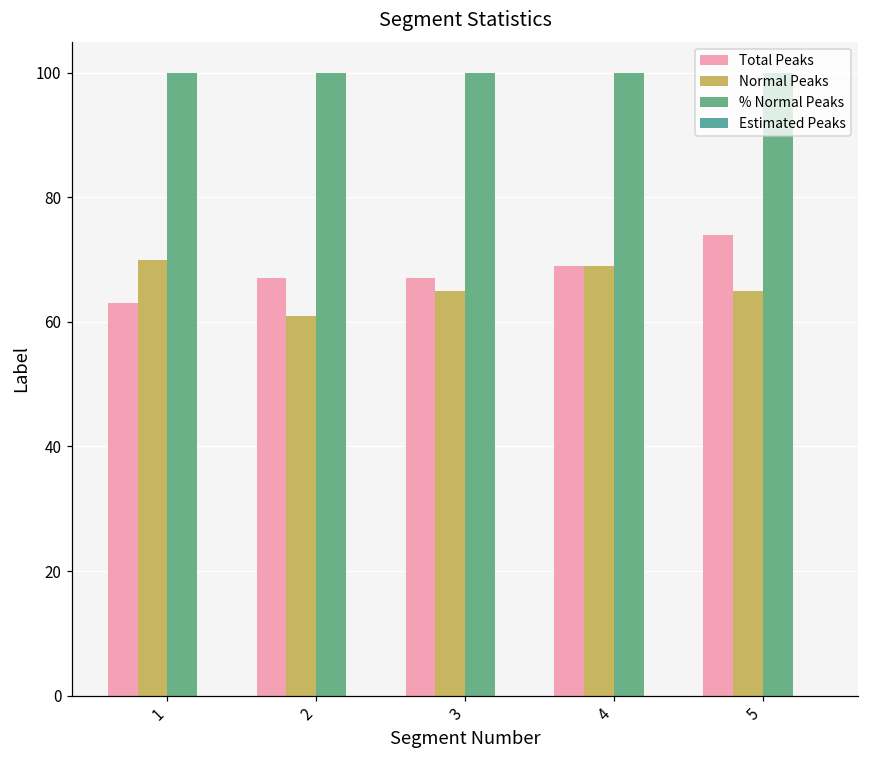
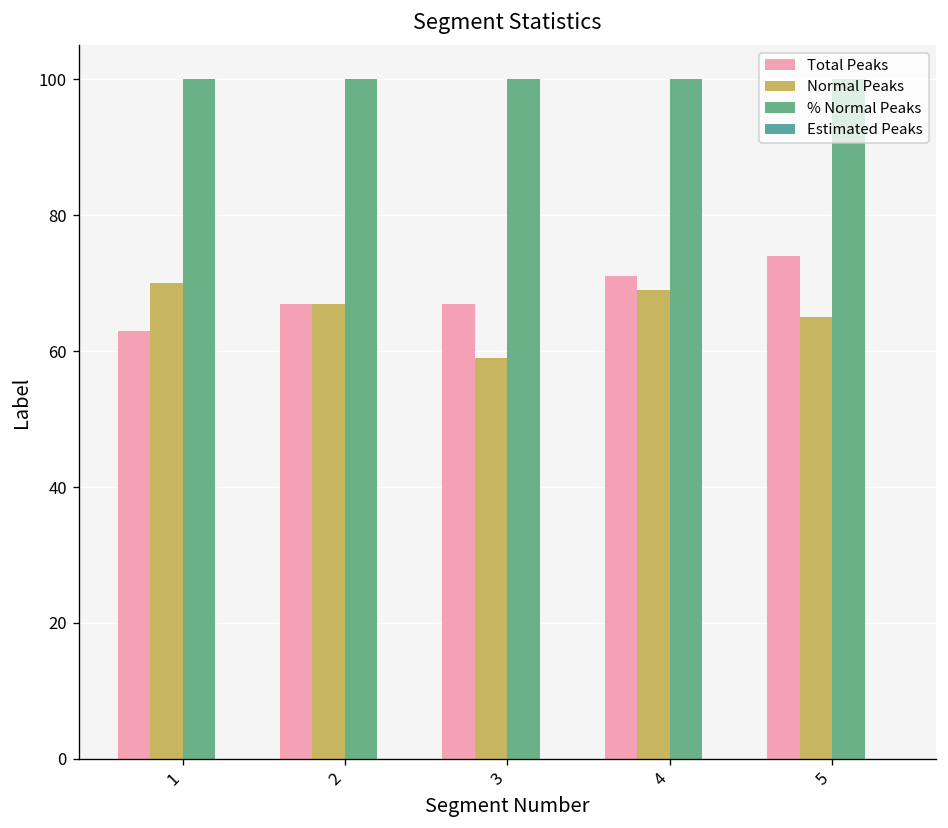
Normal Peaks, 2: 61 -> 67
Normal Peaks, 3: 65 -> 59
Total Peaks, 4: 69 -> 71
